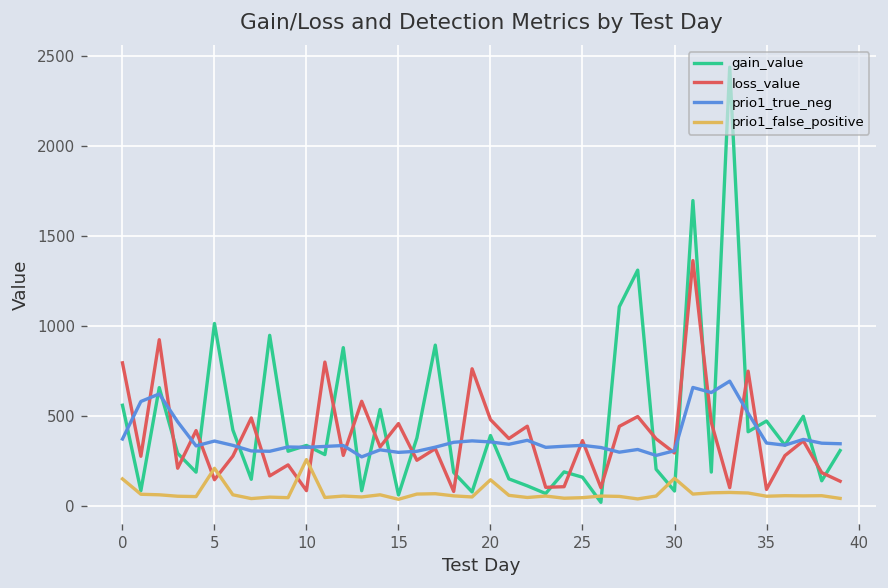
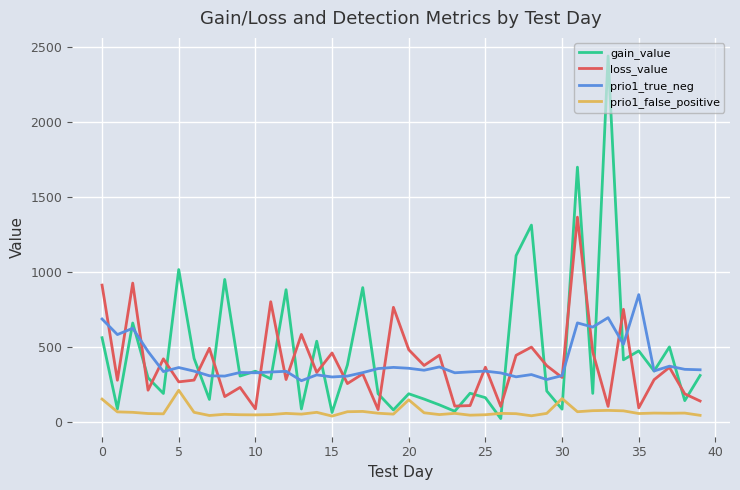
loss_value, 0: 800 -> 910
prio1_true_neg, 0: 370 -> 690
loss_value, 5: 150 -> 270
prio1_false_positive, 10: 260 -> 50
gain_value, 20: 390 -> 190
prio1_true_neg, 35: 350 -> 850
